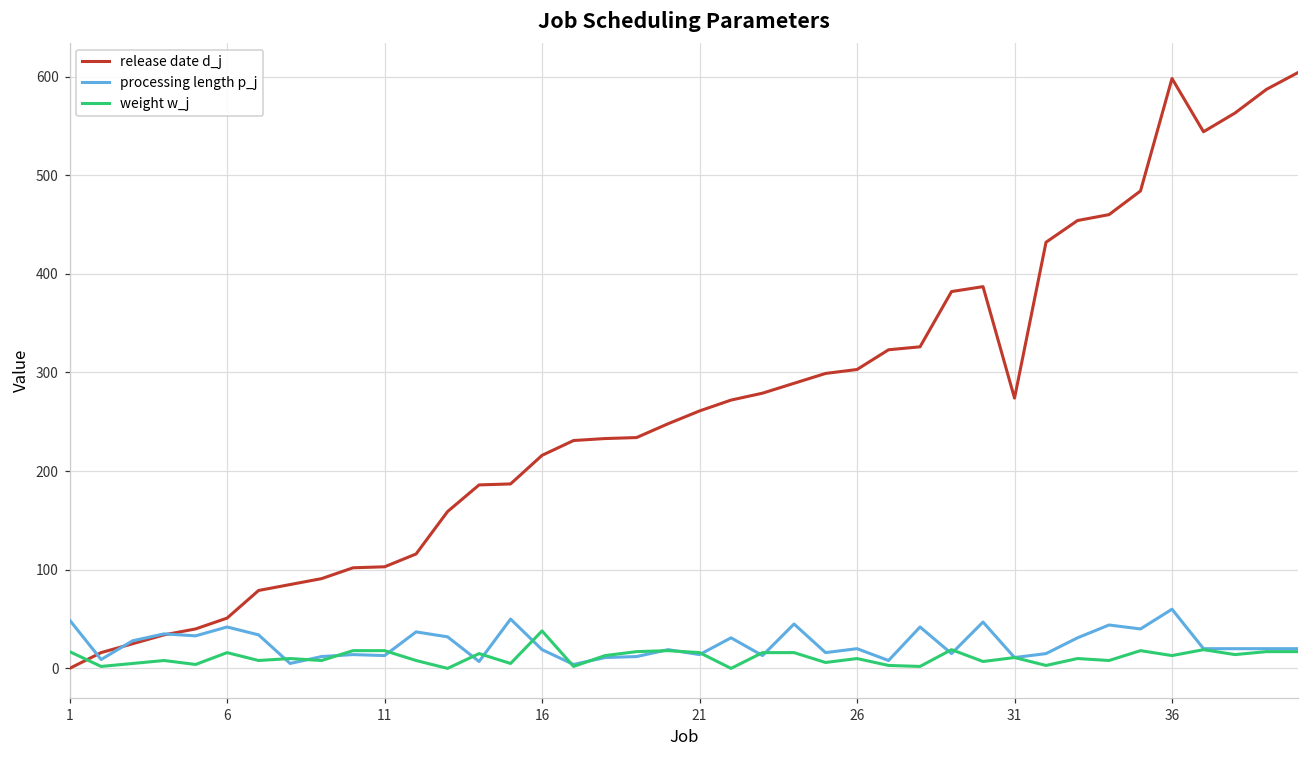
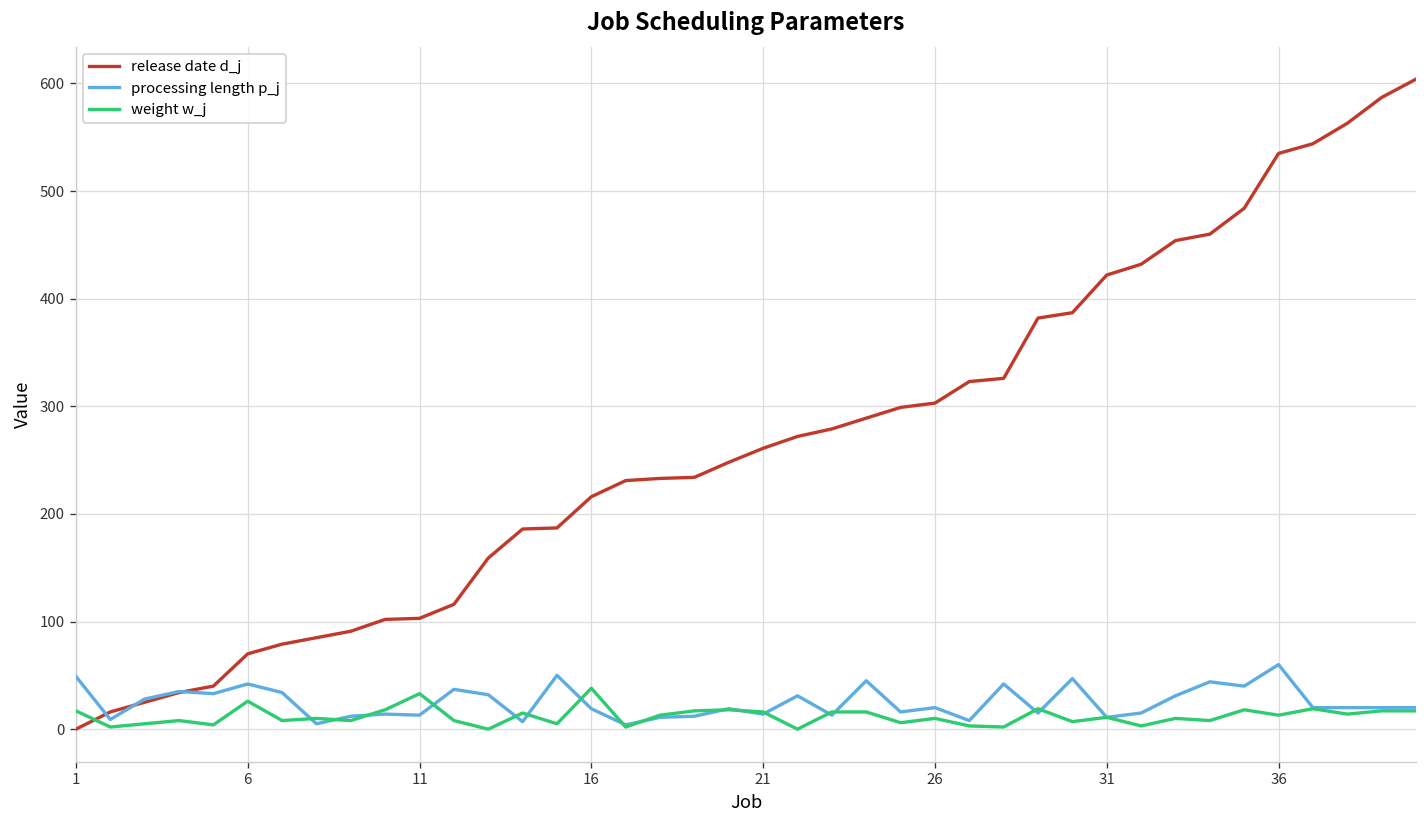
release date d_j, 6: 50 -> 70
weight w_j, 6: 20 -> 30
weight w_j, 11: 20 -> 30
release date d_j, 31: 270 -> 420
release date d_j, 36: 600 -> 540
